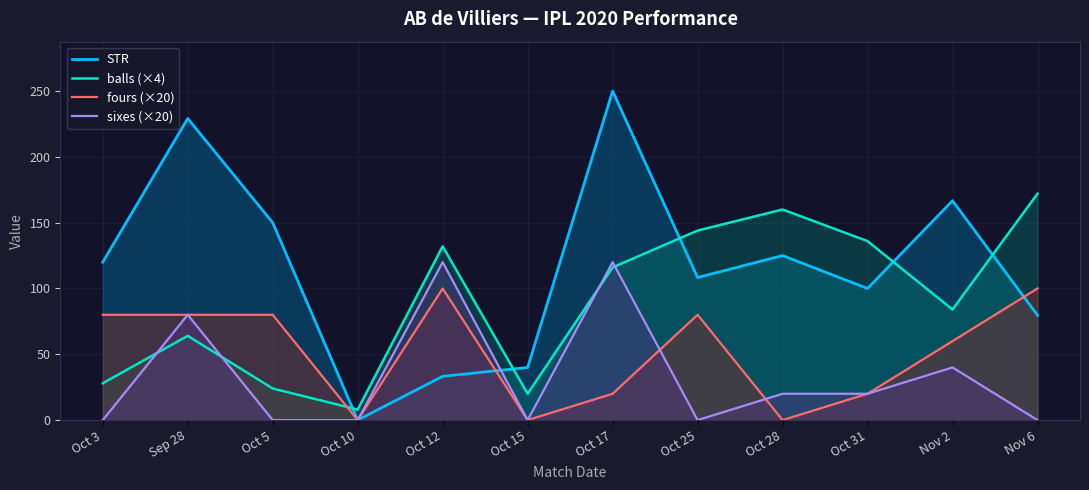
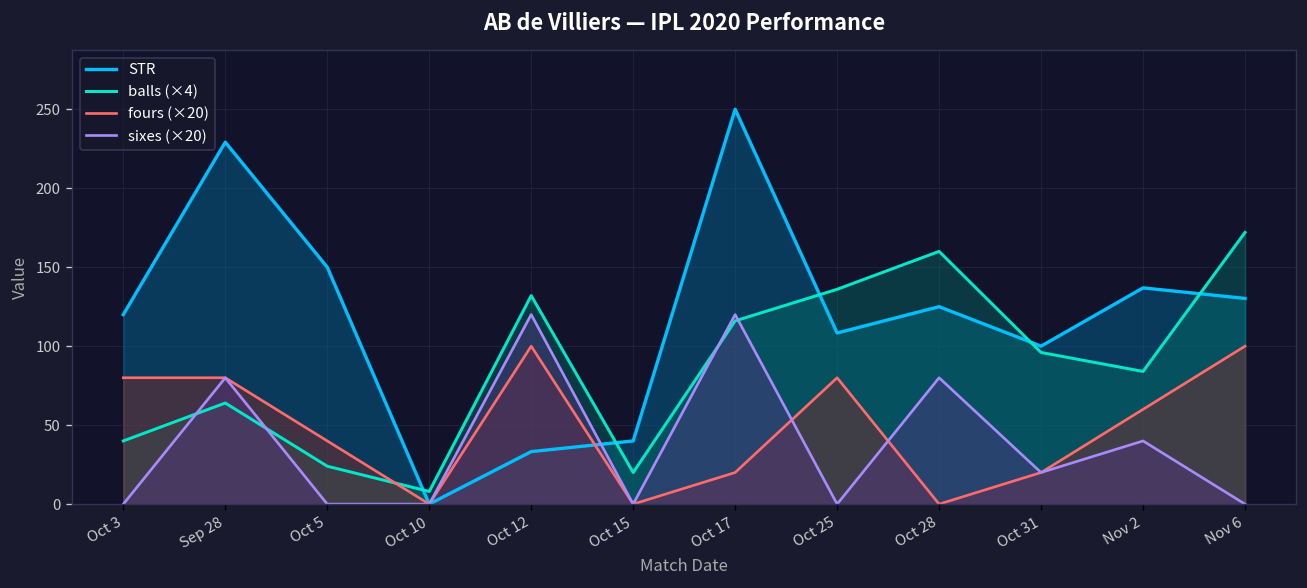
balls (×4), Oct 3: 28 -> 40
fours (×20), Oct 5: 80 -> 40
balls (×4), Oct 25: 144 -> 136
sixes (×20), Oct 28: 20 -> 80
balls (×4), Oct 31: 136 -> 96
STR, Nov 2: 167 -> 137
STR, Nov 6: 80 -> 130
